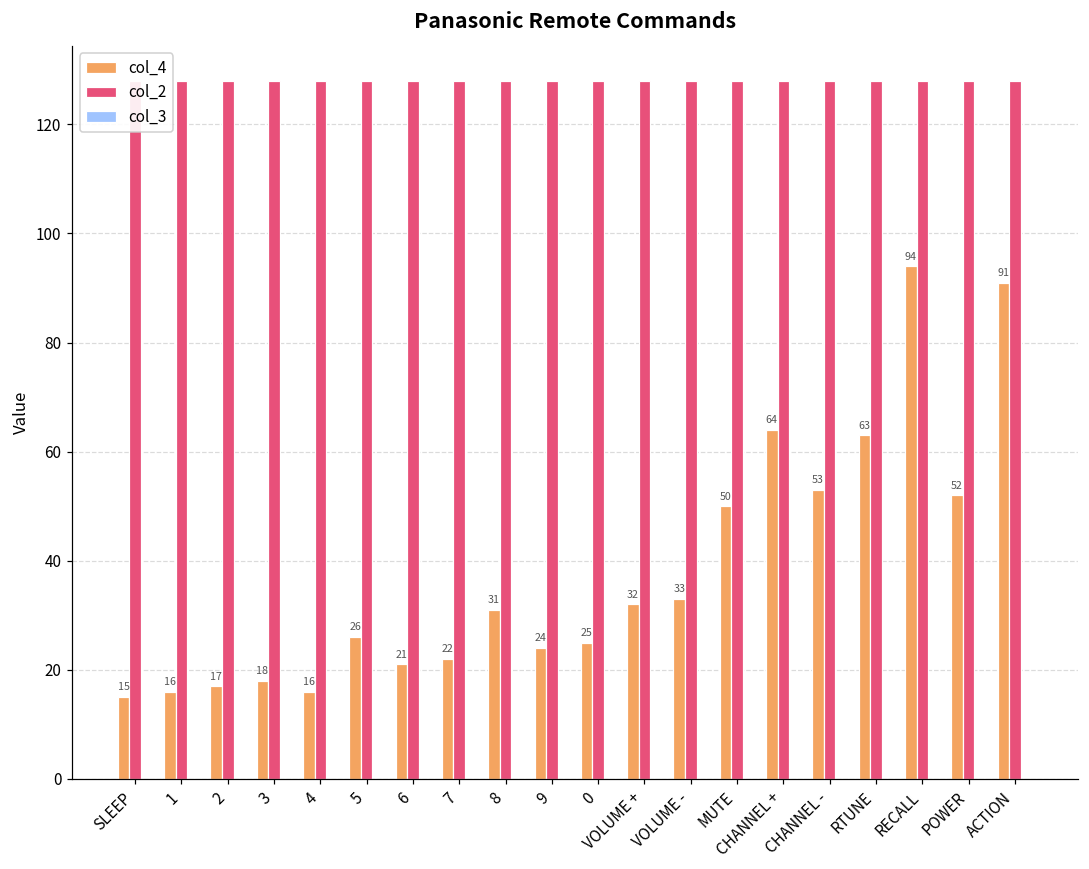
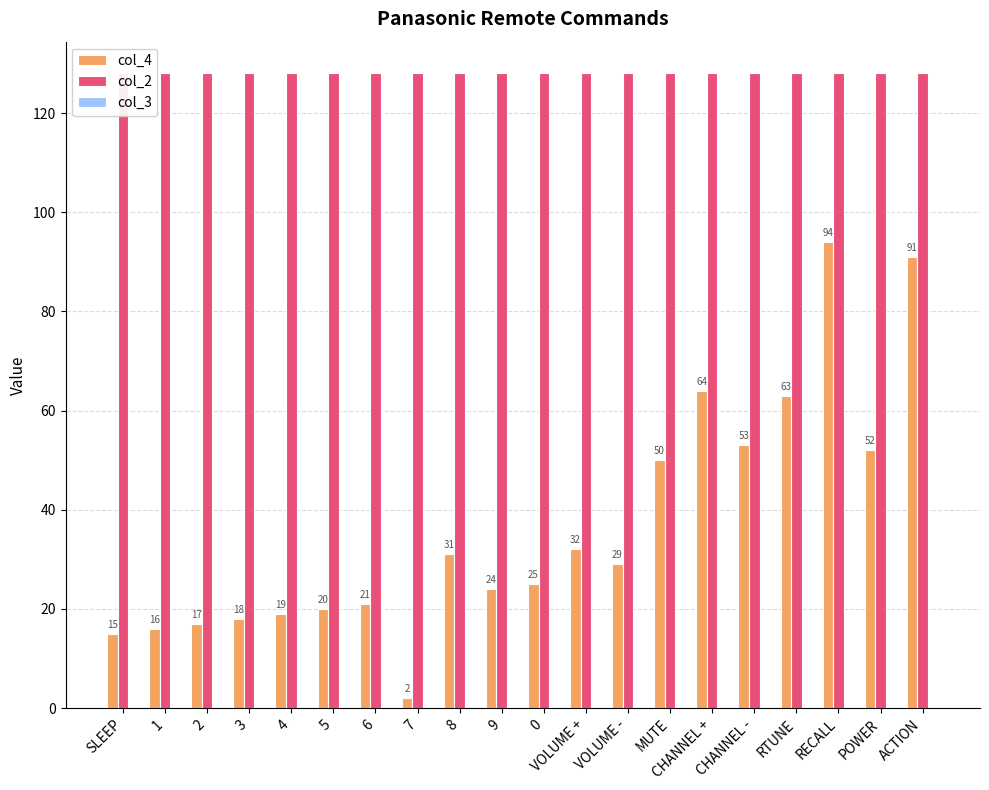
col_4, 4: 16 -> 19
col_4, 5: 26 -> 20
col_4, 7: 22 -> 2
col_4, VOLUME -: 33 -> 29
